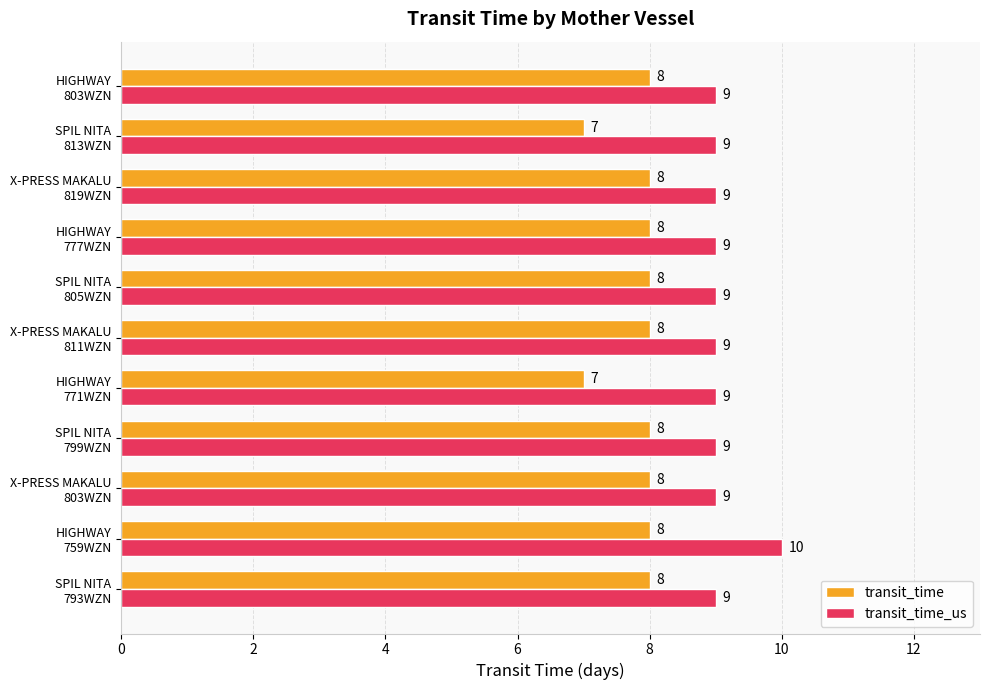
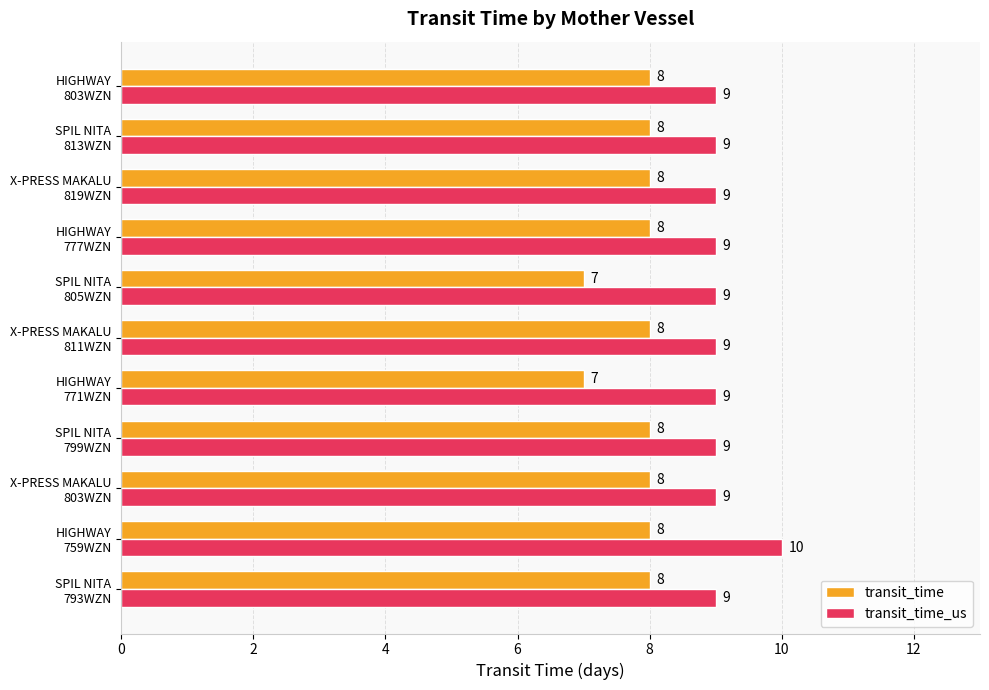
transit_time, SPIL NITA 813WZN: 7 -> 8
transit_time, SPIL NITA 805WZN: 8 -> 7
